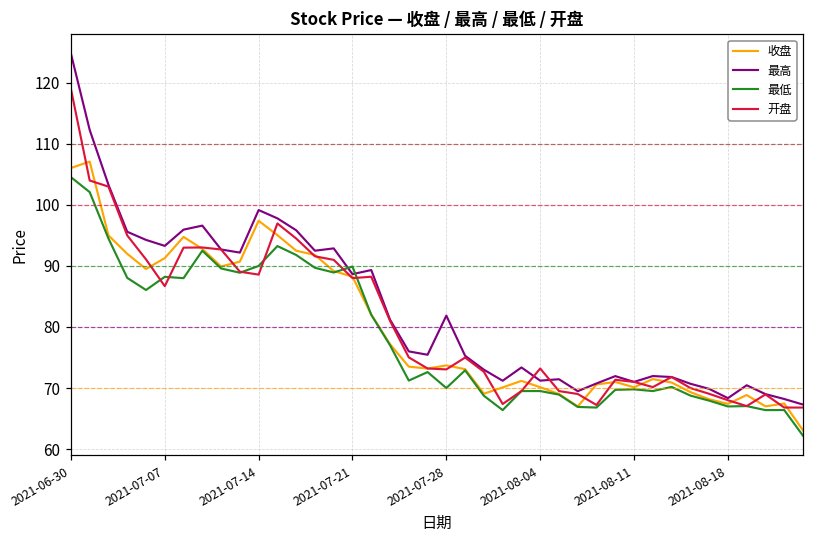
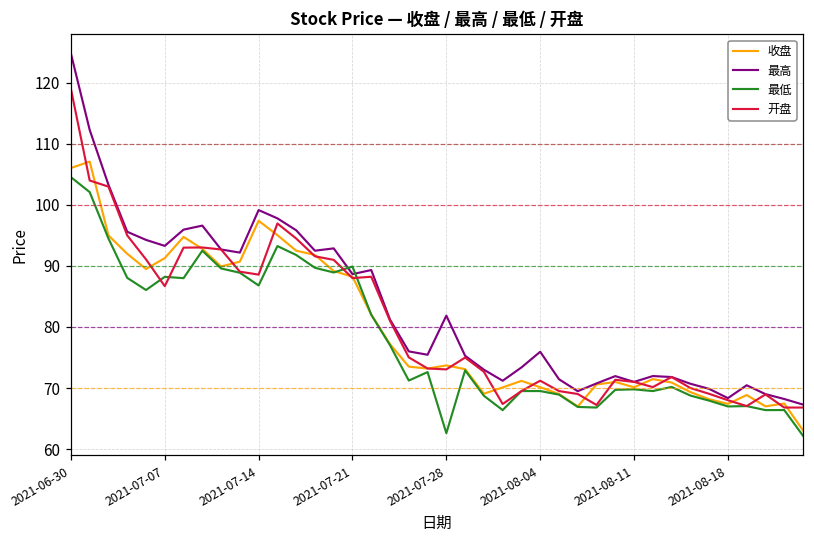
最低, 2021-07-14: 90 -> 87
最低, 2021-07-28: 70 -> 63
最高, 2021-08-04: 71 -> 76
开盘, 2021-08-04: 73 -> 71
